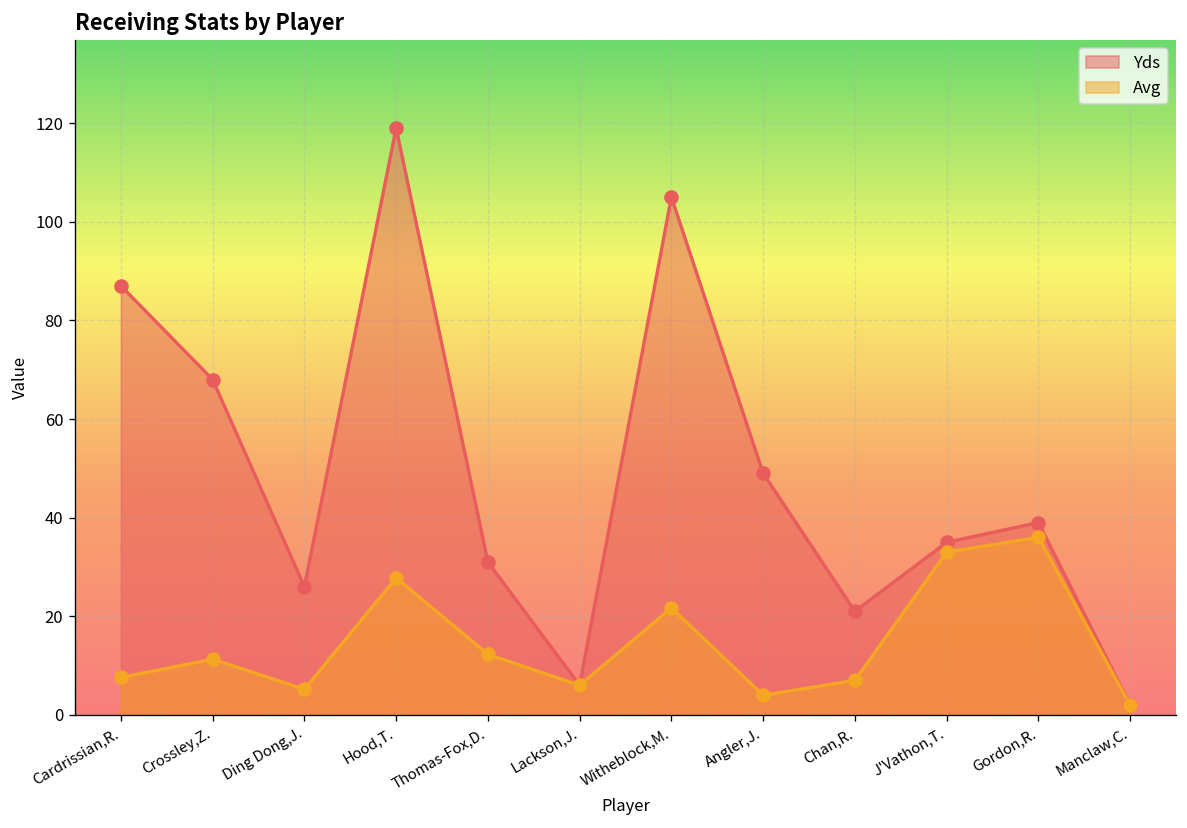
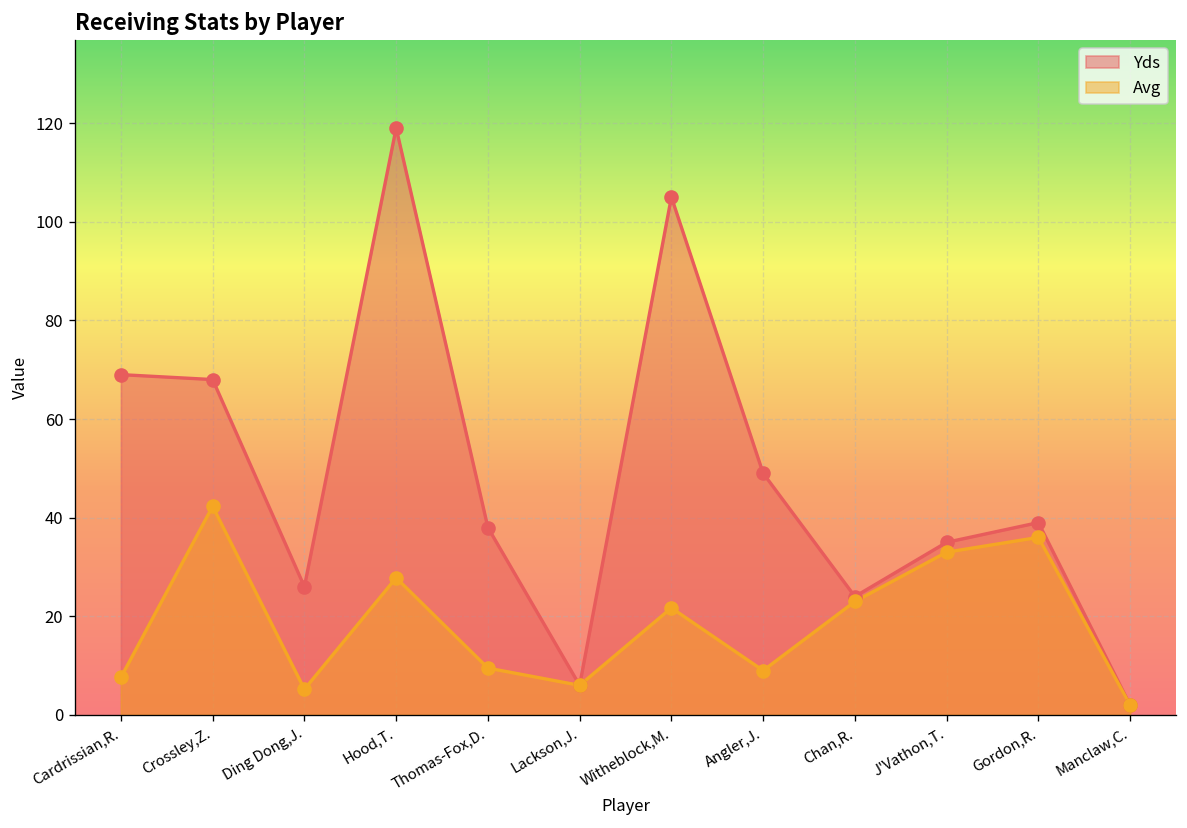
Yds, Cardrissian,R.: 87 -> 69
Avg, Crossley,Z.: 11 -> 42
Yds, Thomas-Fox,D.: 31 -> 38
Avg, Thomas-Fox,D.: 12 -> 10
Avg, Angler,J.: 4 -> 9
Yds, Chan,R.: 21 -> 24
Avg, Chan,R.: 7 -> 23
